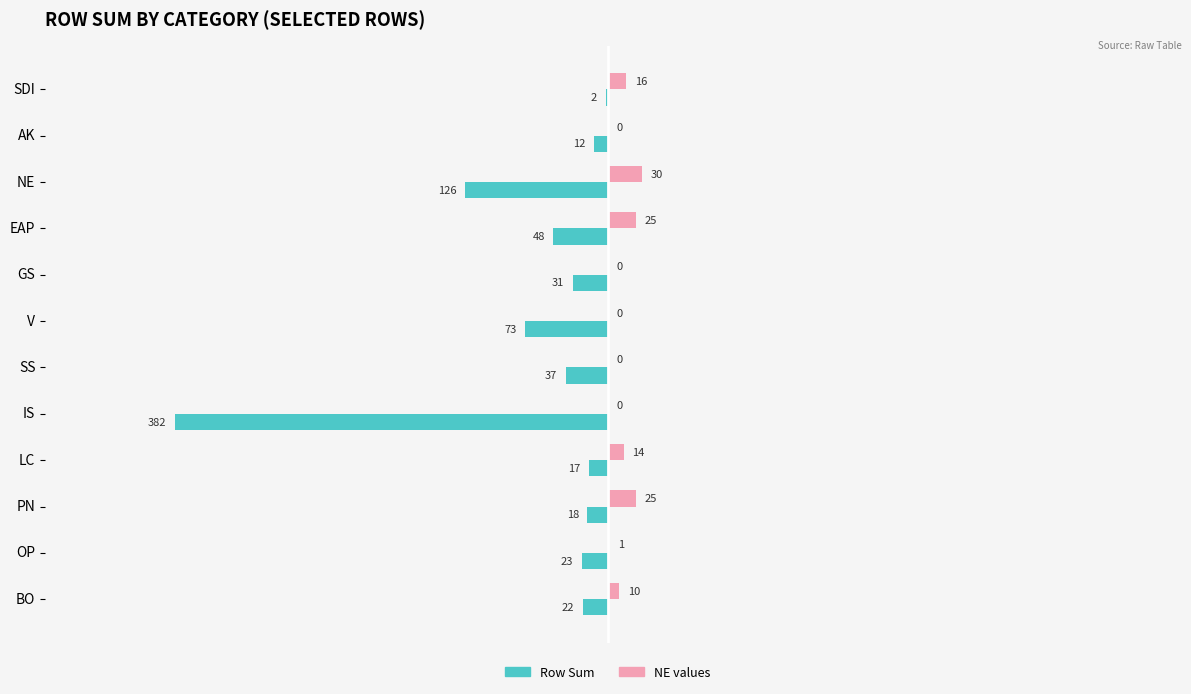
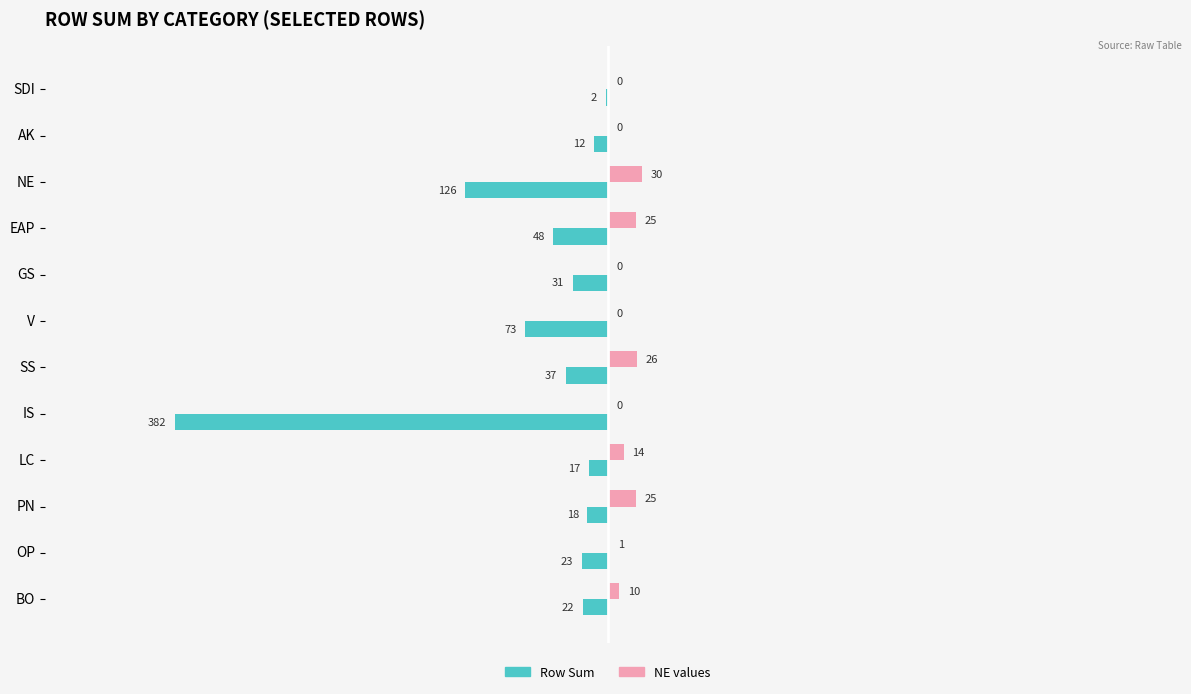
NE values, SDI: 16 -> 0
NE values, SS: 0 -> 26
